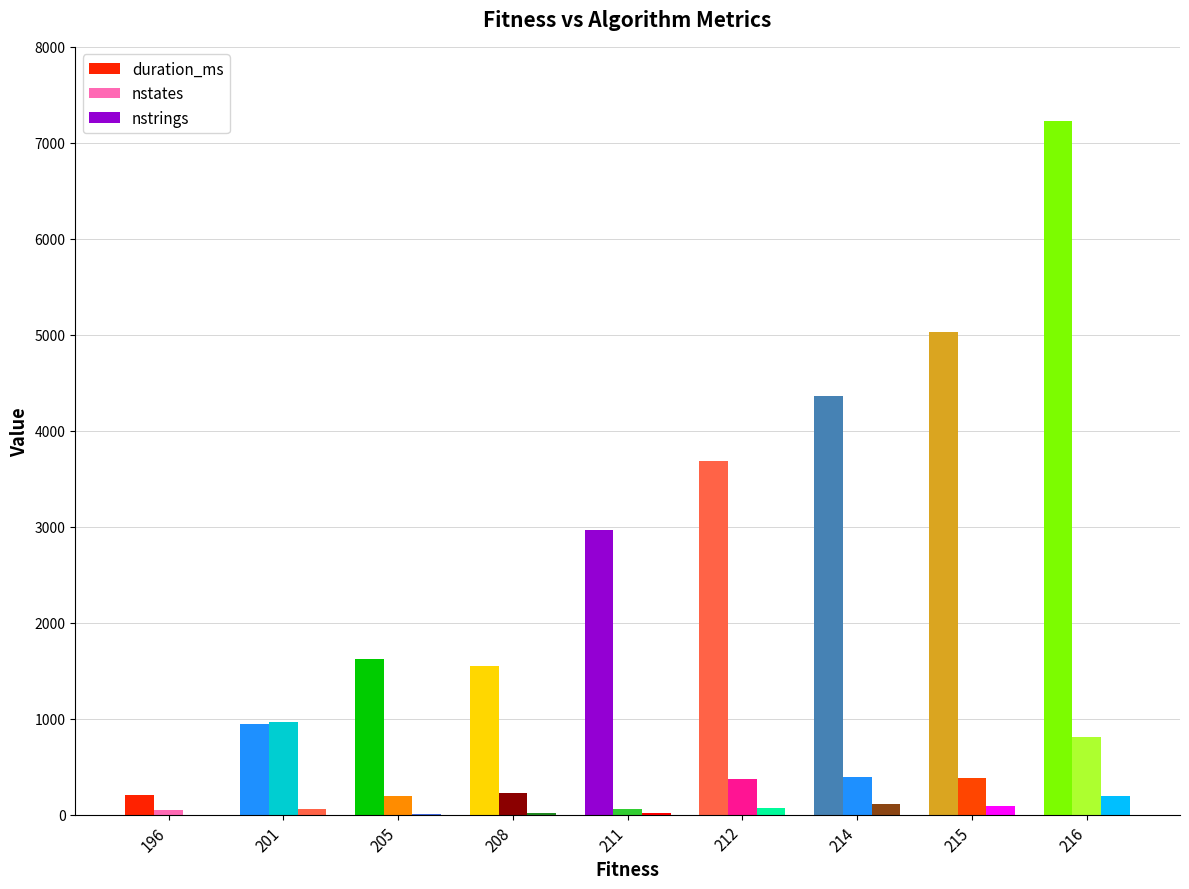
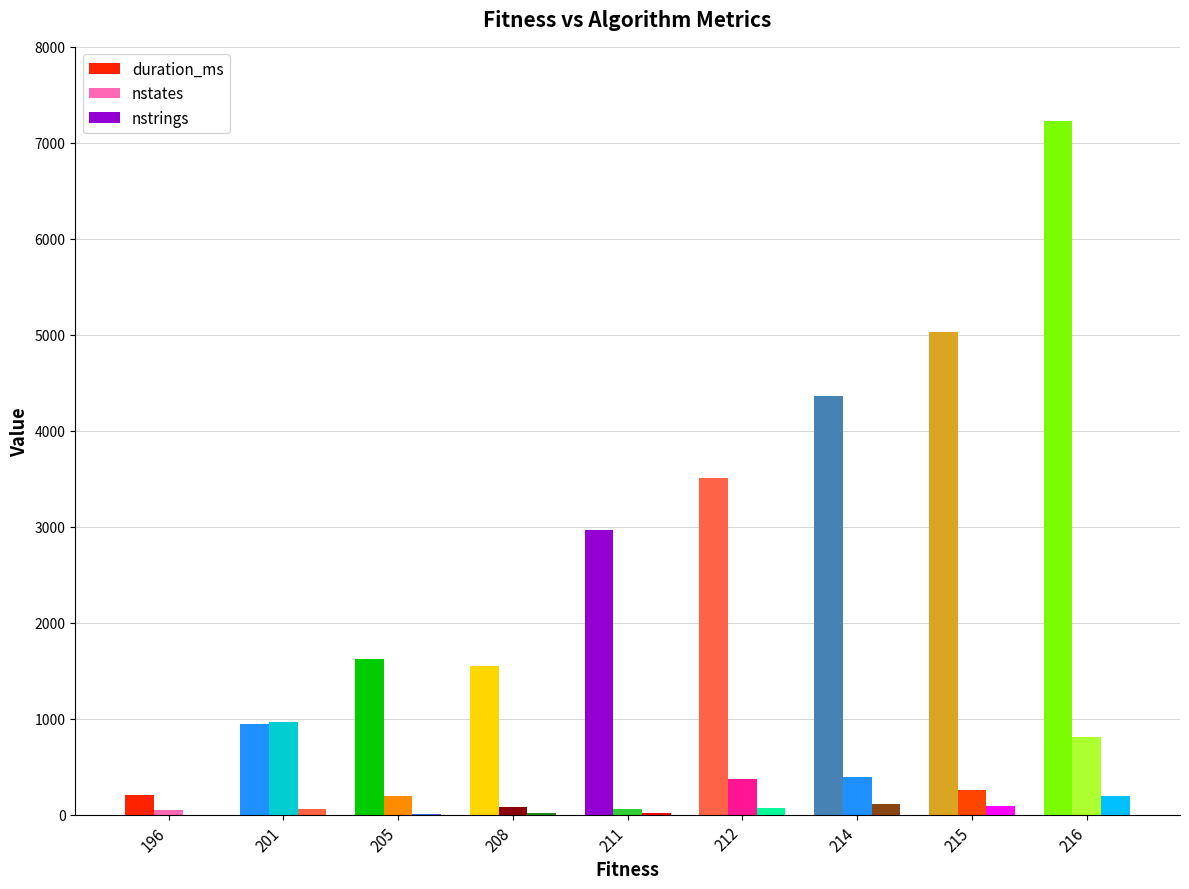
nstates, 208: 200 -> 100
duration_ms, 212: 3700 -> 3500
nstates, 215: 400 -> 300
